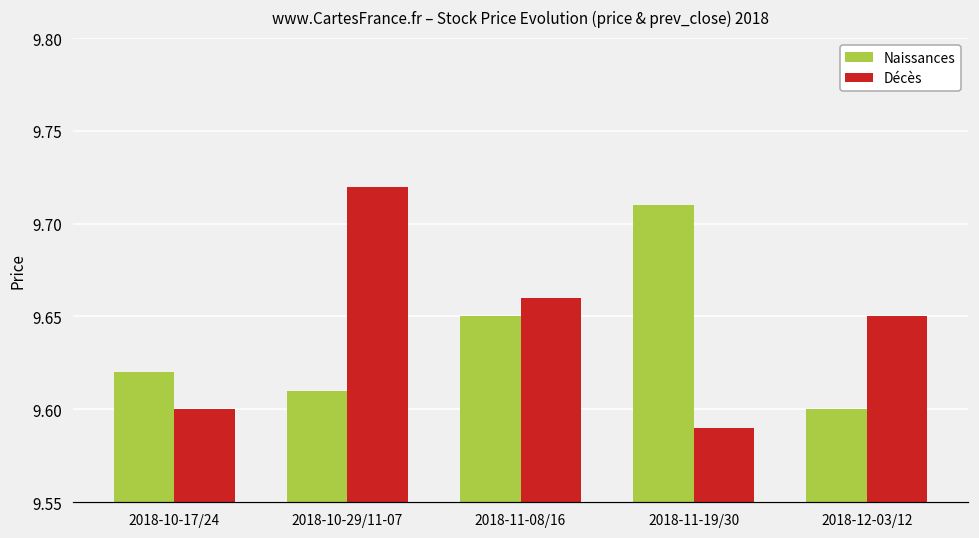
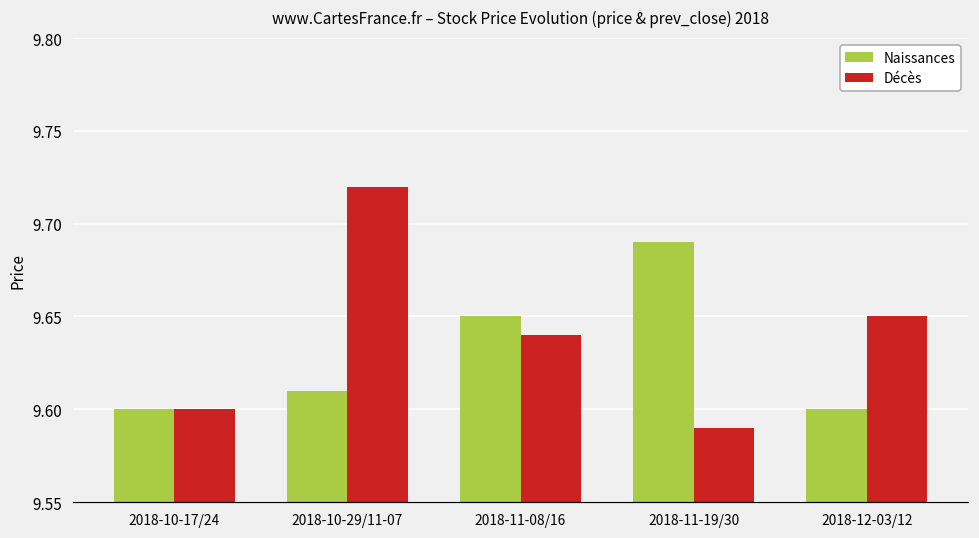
Naissances, 2018-10-17/24: 9.62 -> 9.60
Décès, 2018-11-08/16: 9.66 -> 9.64
Naissances, 2018-11-19/30: 9.71 -> 9.69
